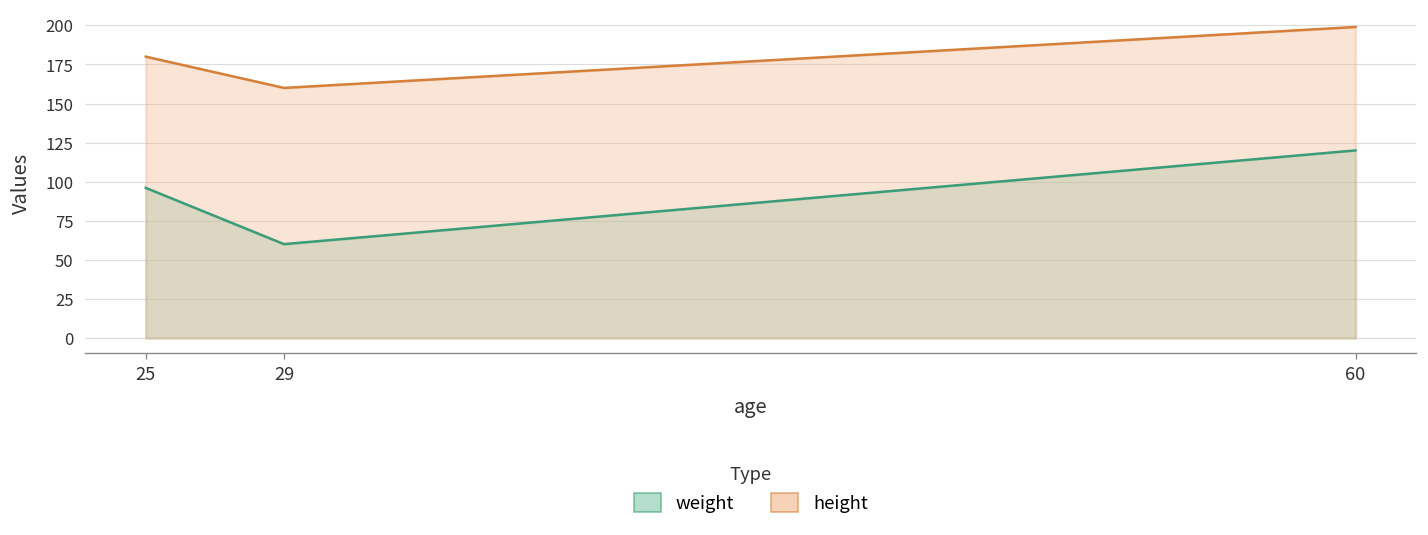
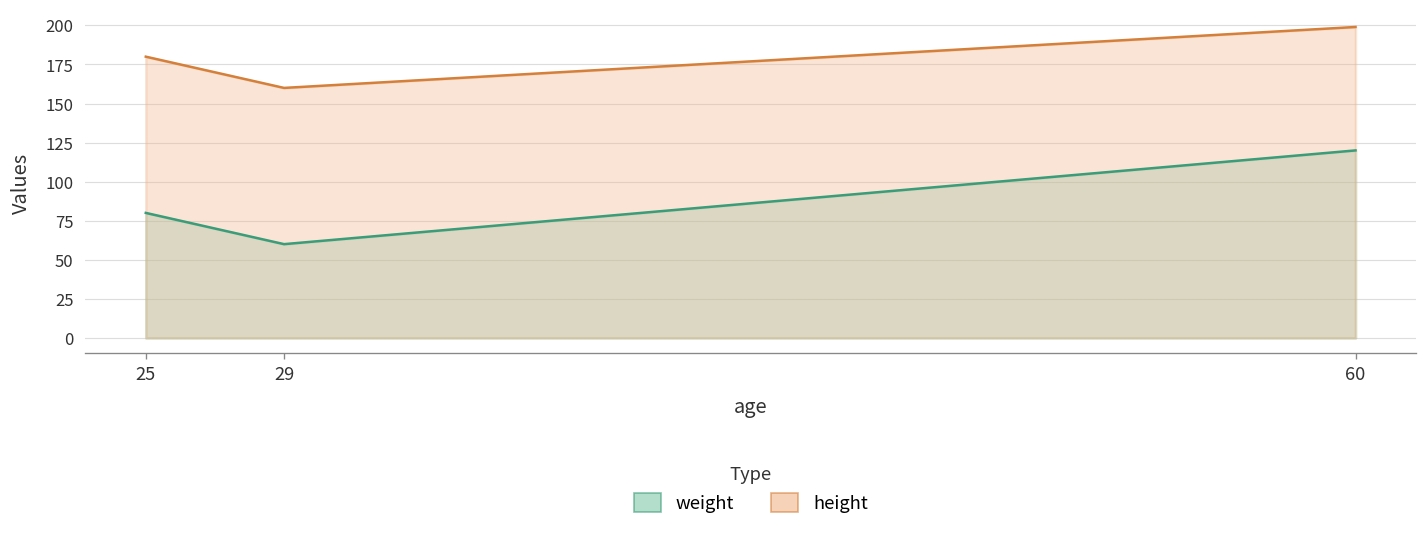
weight, 25: 96 -> 80
